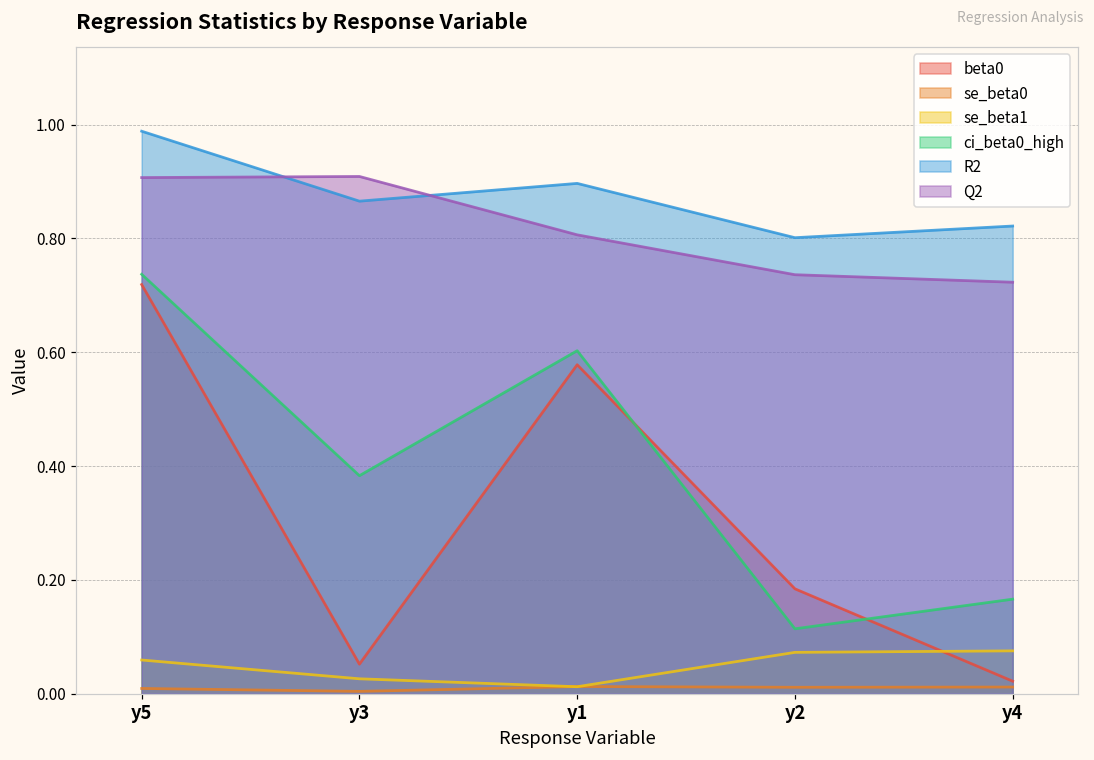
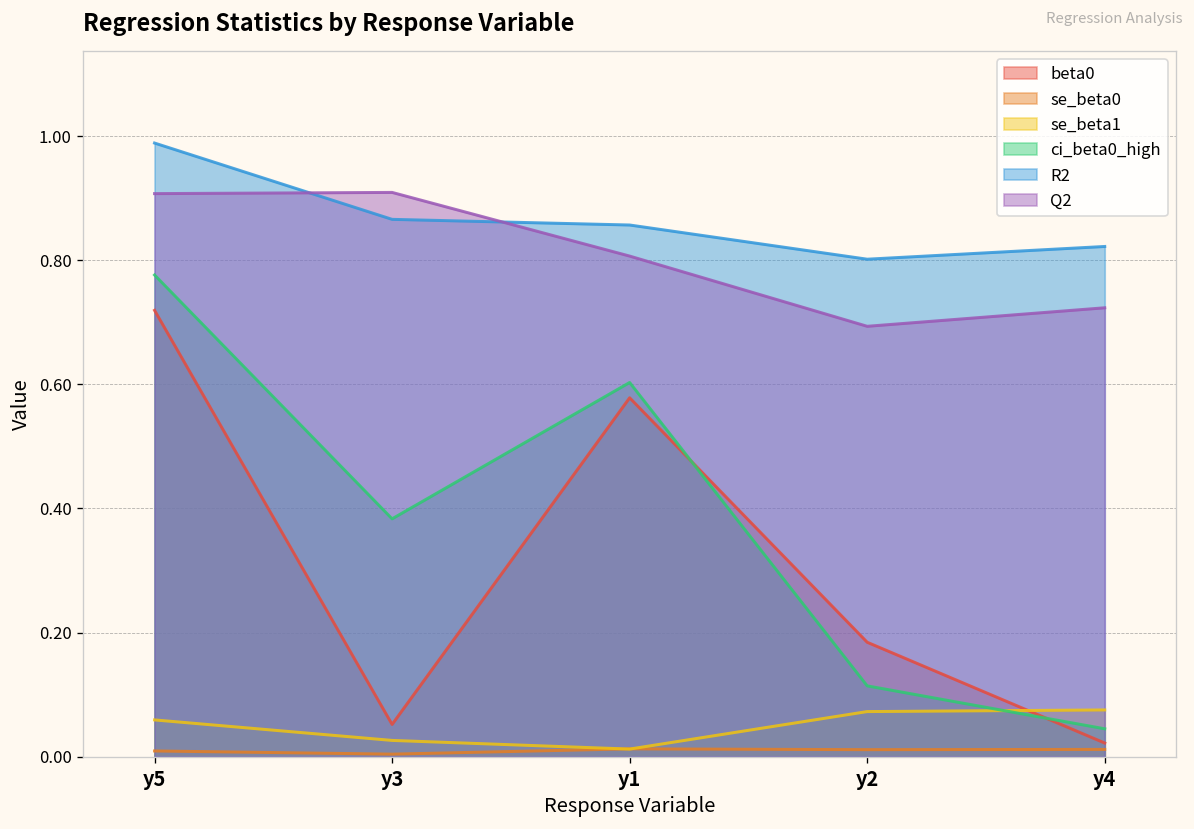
ci_beta0_high, y5: 0.74 -> 0.78
R2, y1: 0.90 -> 0.86
Q2, y2: 0.74 -> 0.69
ci_beta0_high, y4: 0.17 -> 0.04
